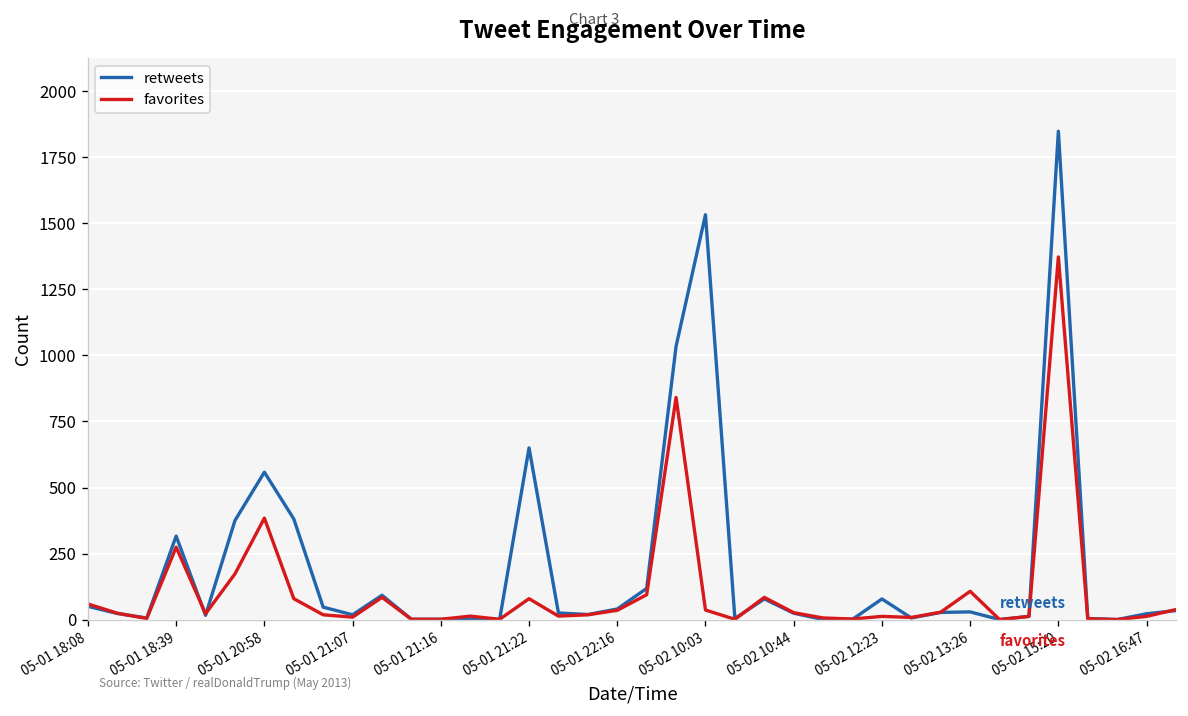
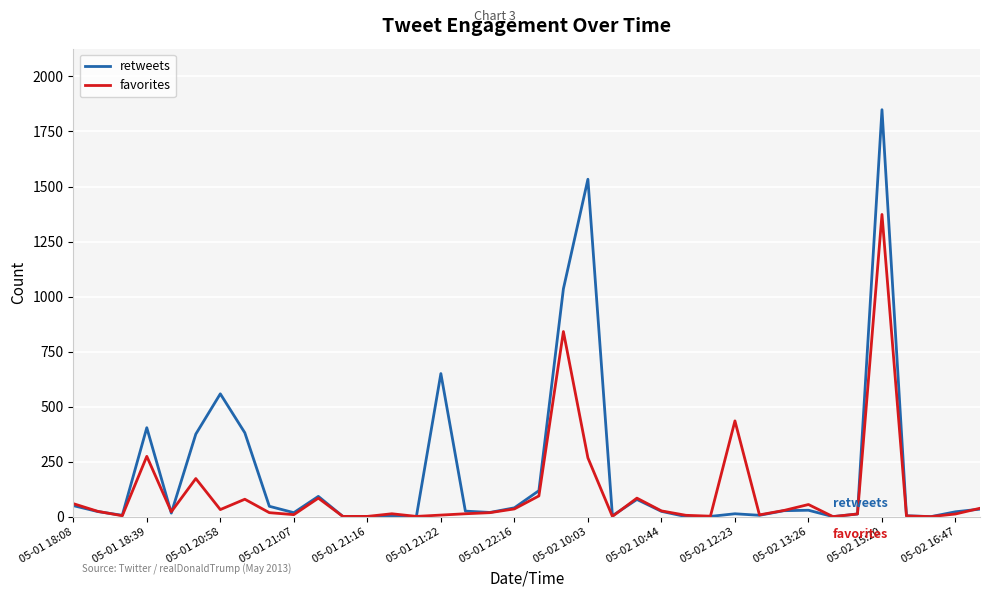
retweets, 05-01 18:39: 320 -> 400
favorites, 05-01 20:58: 380 -> 30
favorites, 05-01 21:22: 80 -> 10
favorites, 05-02 10:03: 40 -> 270
retweets, 05-02 12:23: 80 -> 10
favorites, 05-02 12:23: 10 -> 440
favorites, 05-02 13:26: 110 -> 60
